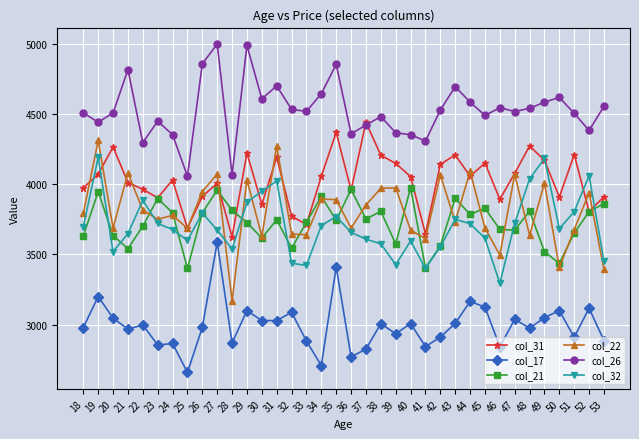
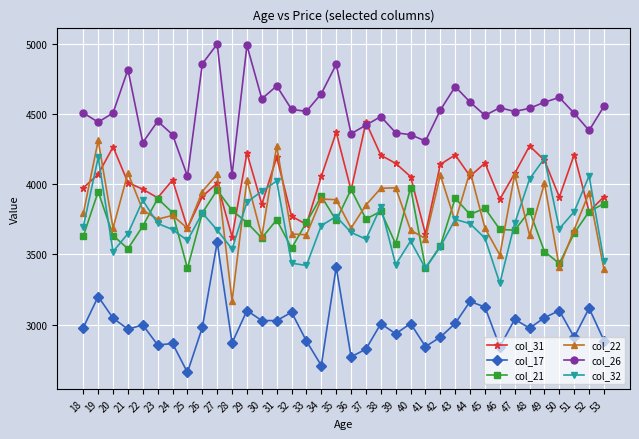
col_32, 38: 3580 -> 3840
